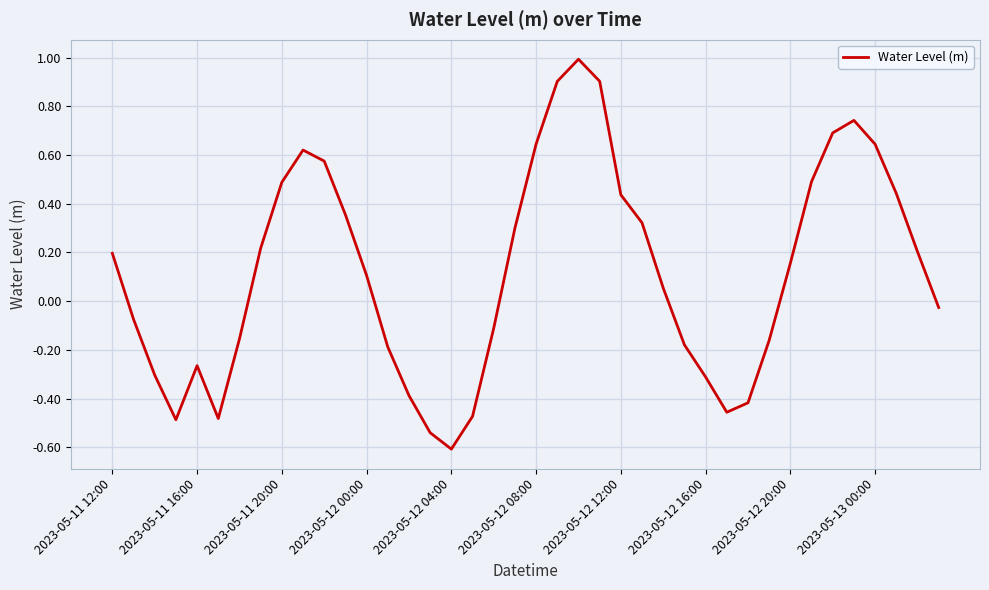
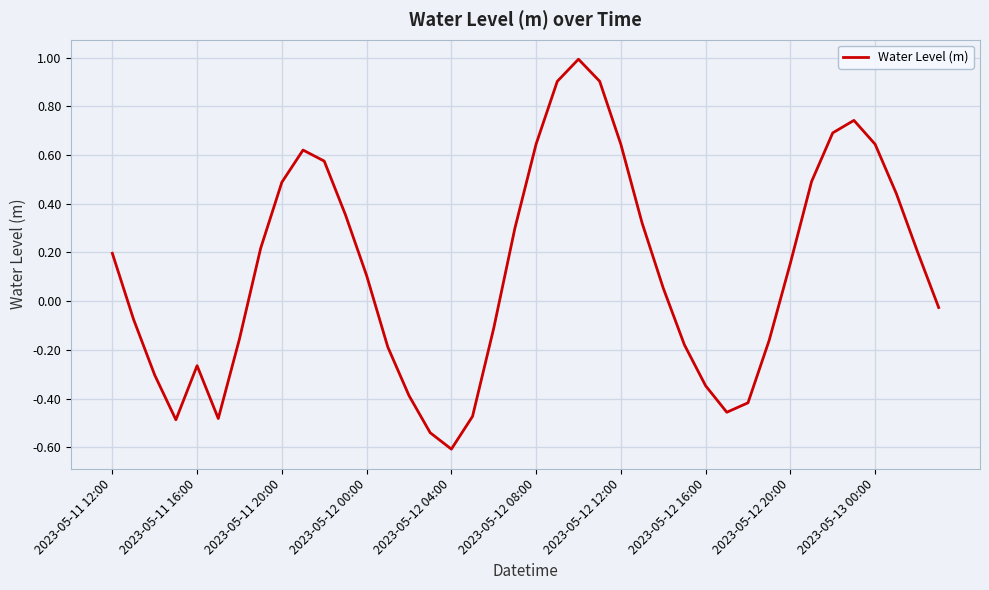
2023-05-12 12:00: 0.44 -> 0.64
2023-05-12 16:00: -0.31 -> -0.35
